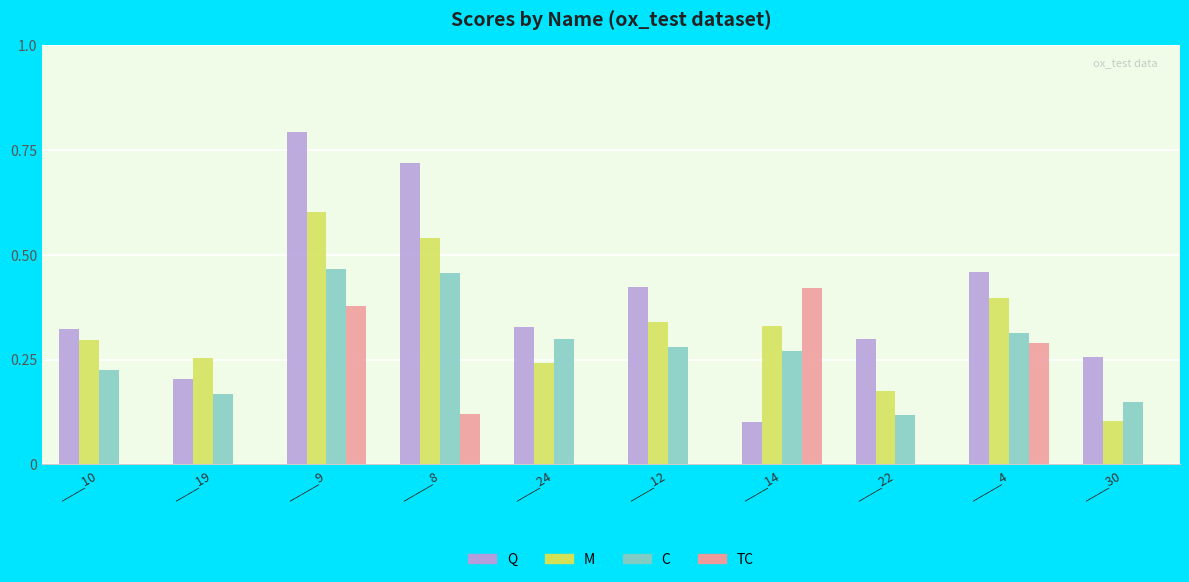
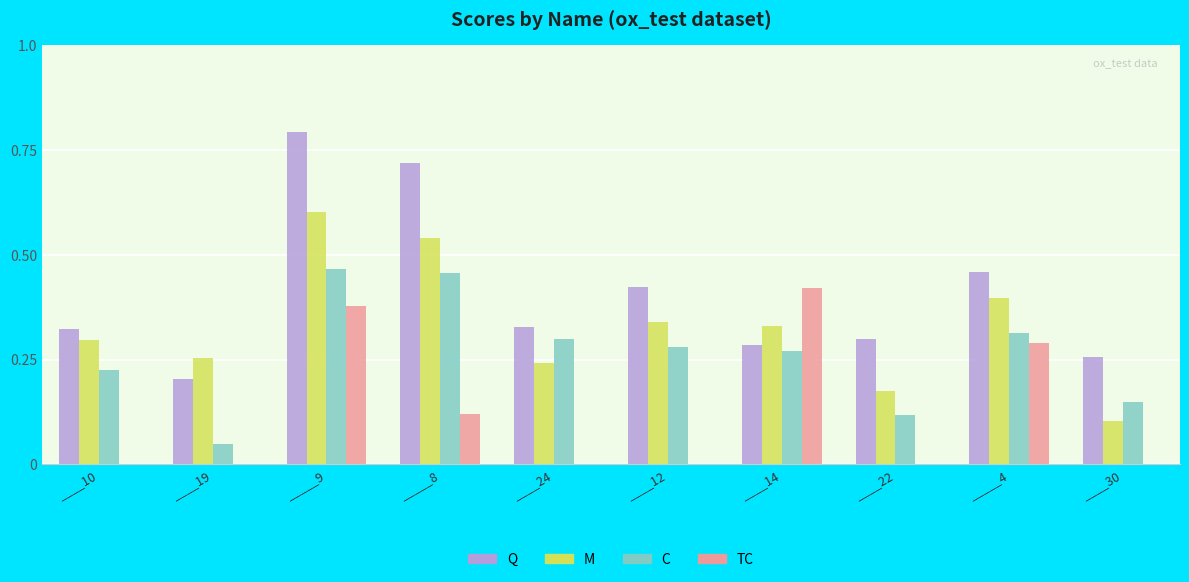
C, ____19: 0.17 -> 0.05
Q, ____14: 0.10 -> 0.28
